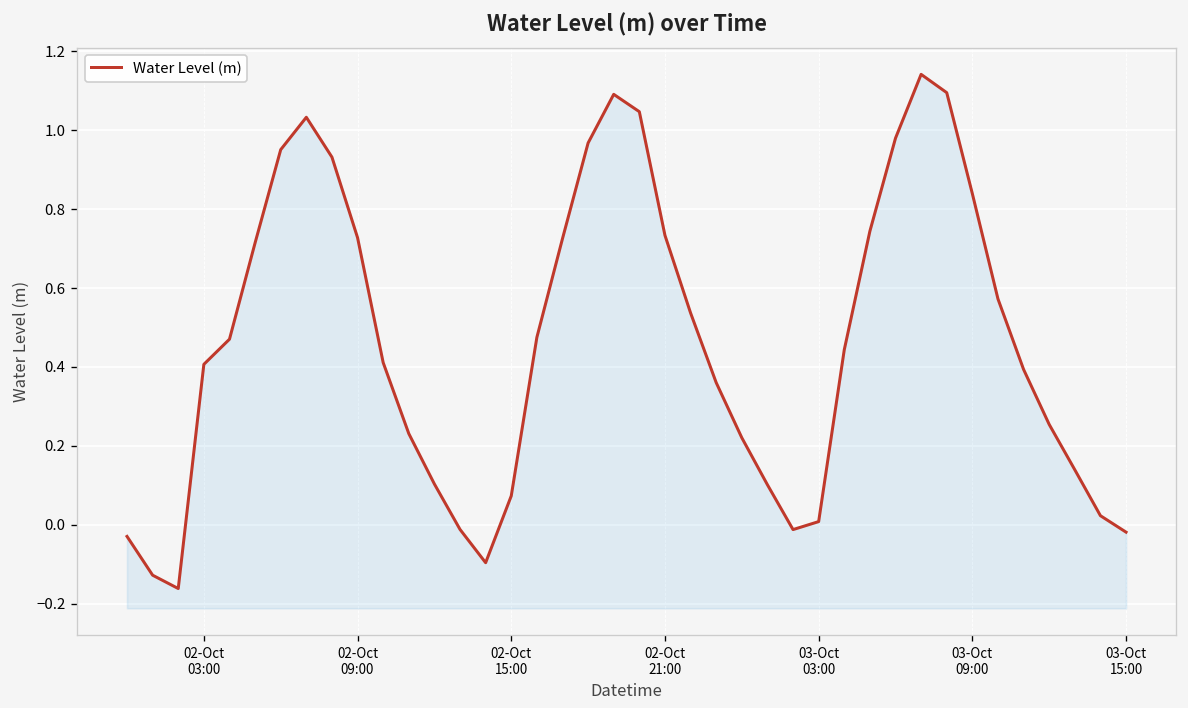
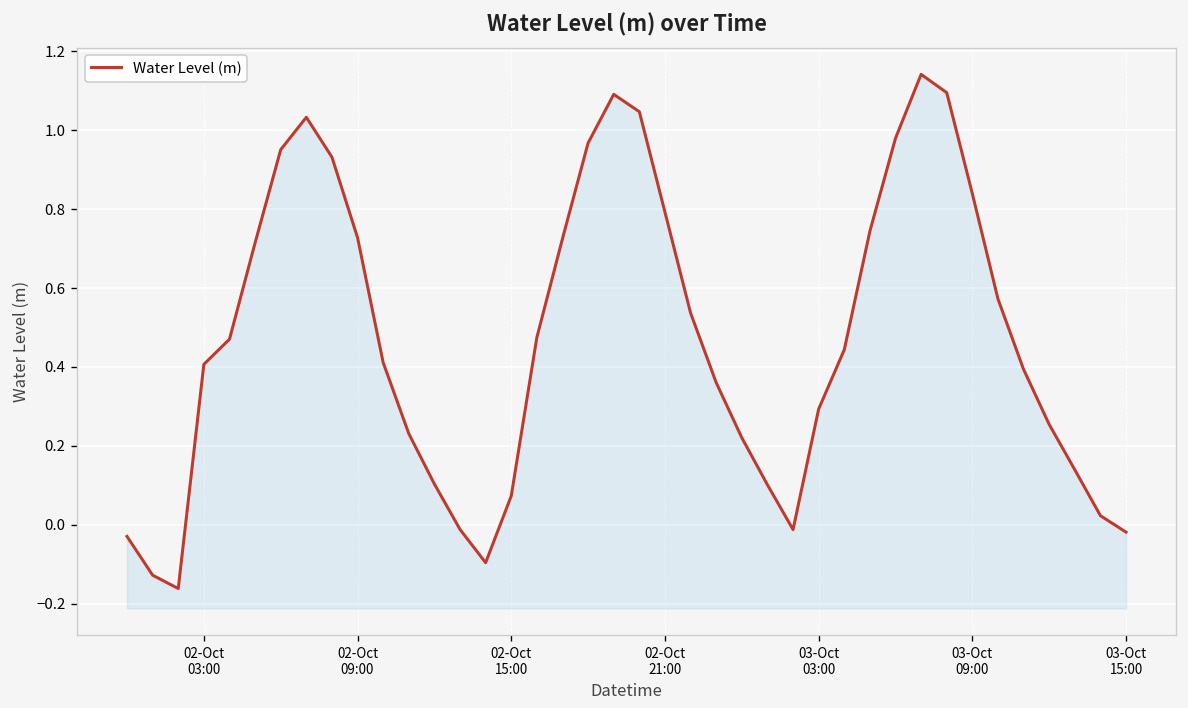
02-Oct 21:00: 0.73 -> 0.79
03-Oct 03:00: 0.01 -> 0.29
